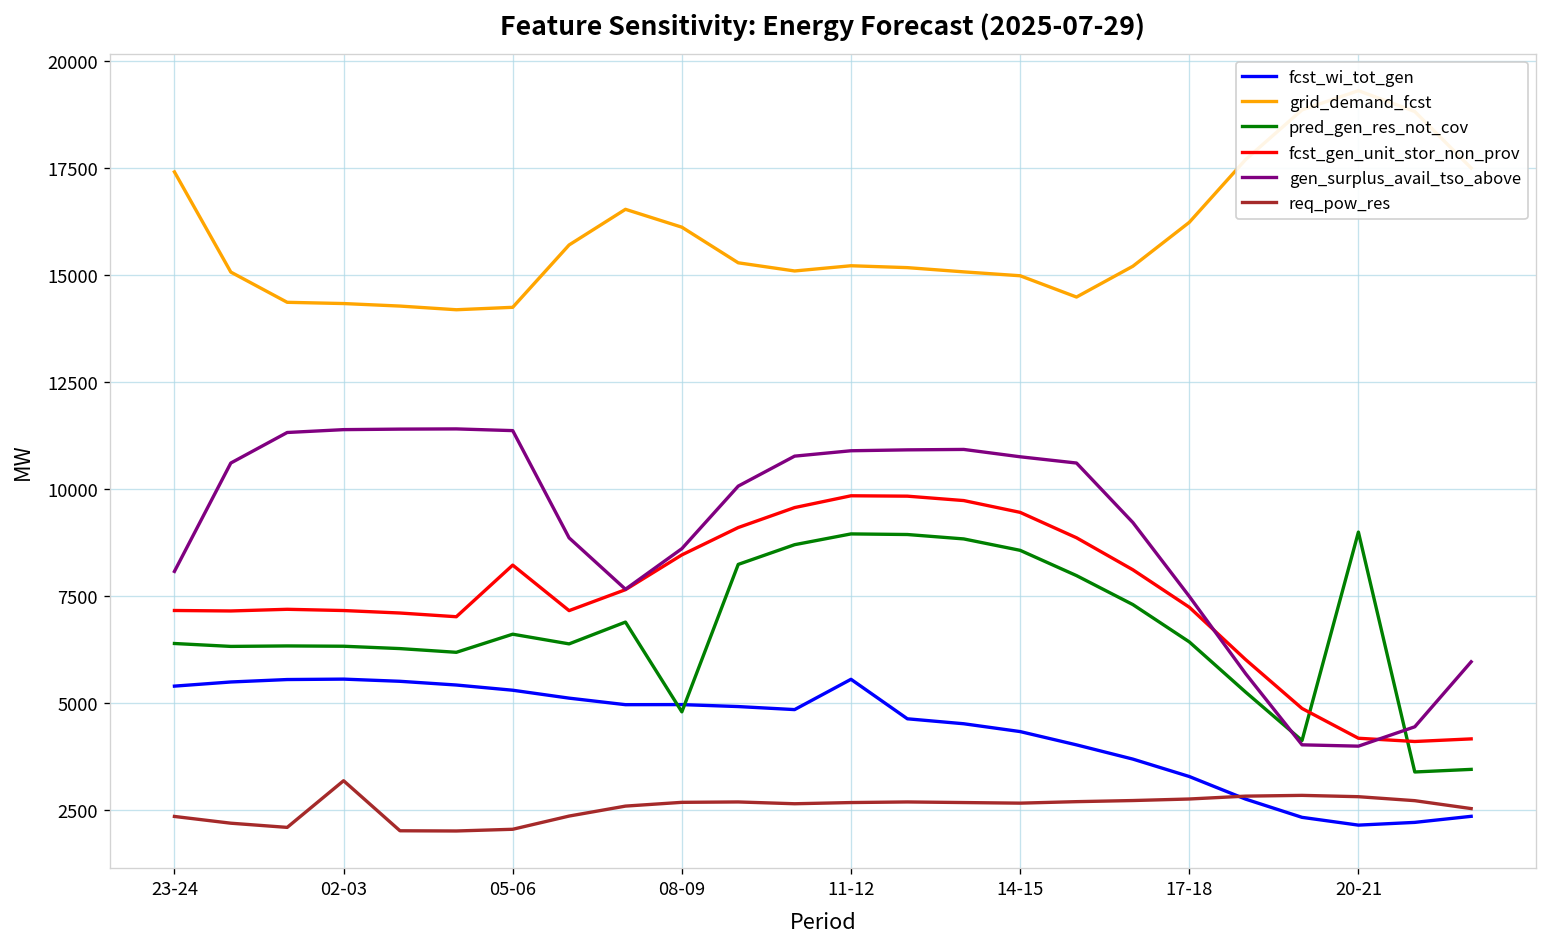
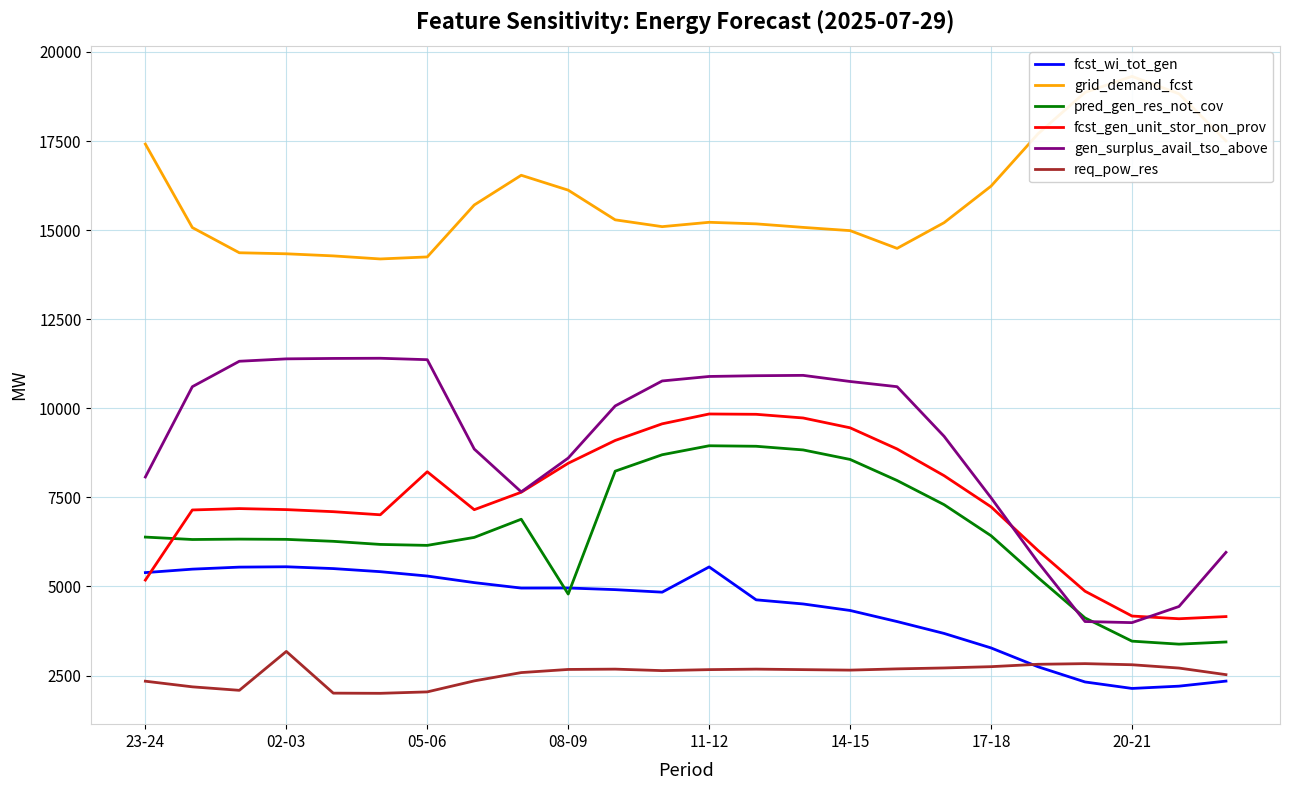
fcst_gen_unit_stor_non_prov, 23-24: 7200 -> 5200
pred_gen_res_not_cov, 05-06: 6600 -> 6200
pred_gen_res_not_cov, 20-21: 9000 -> 3500
